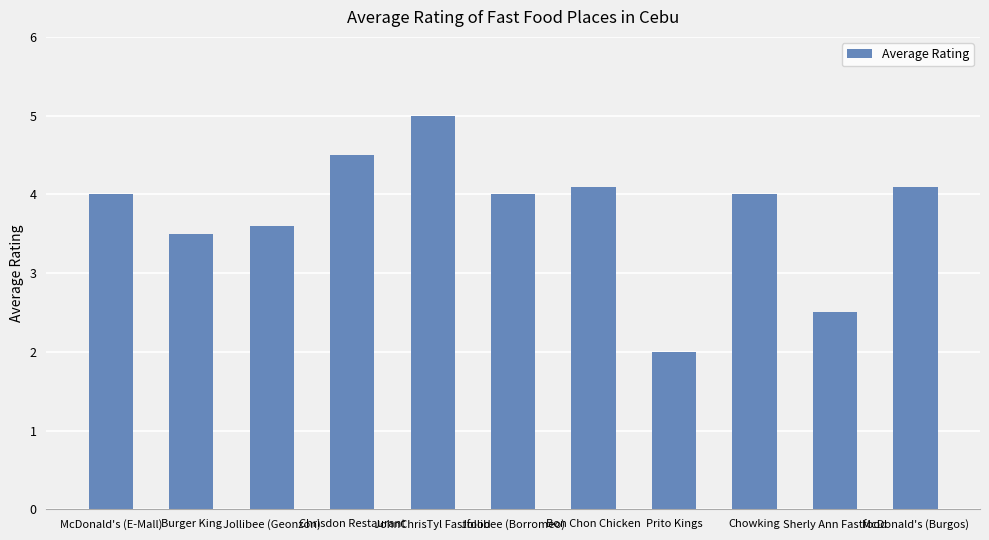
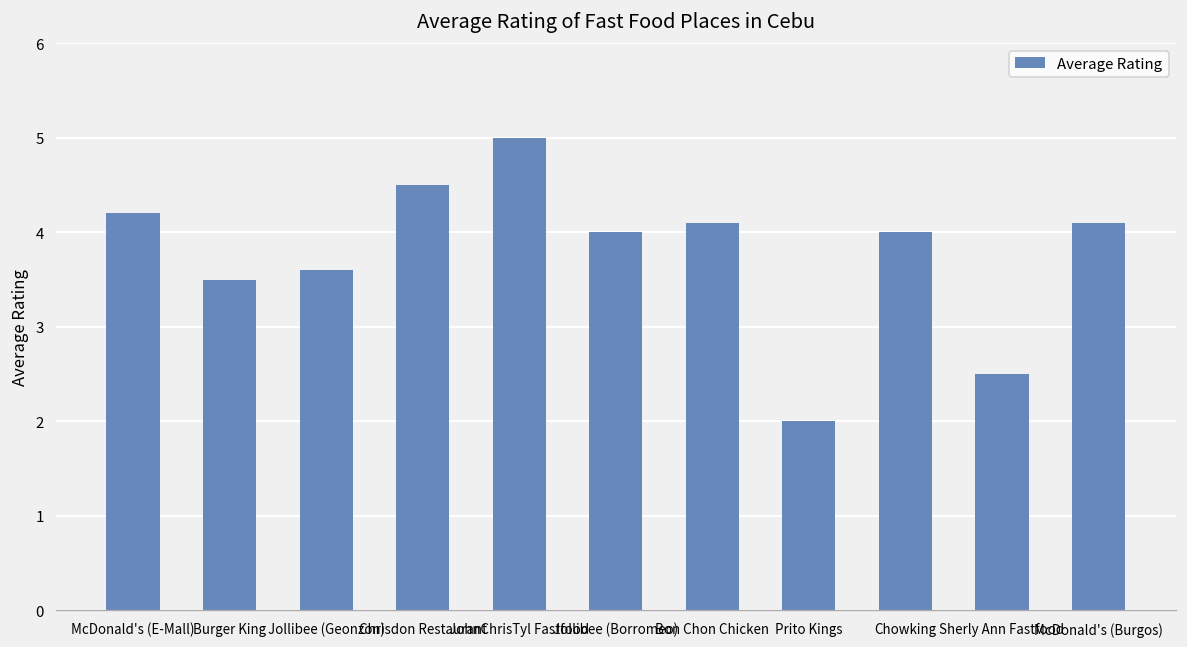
McDonald's (E-Mall): 4.0 -> 4.2
